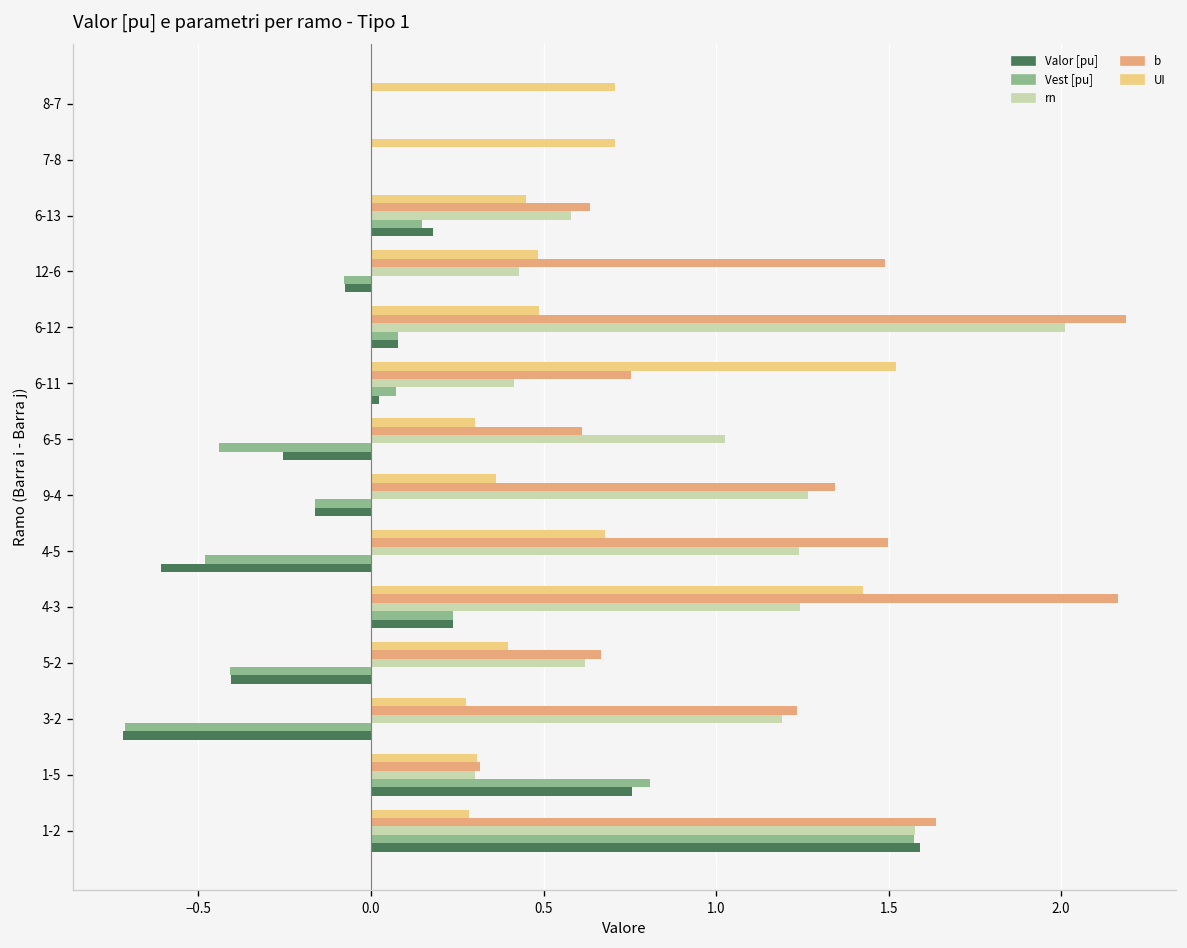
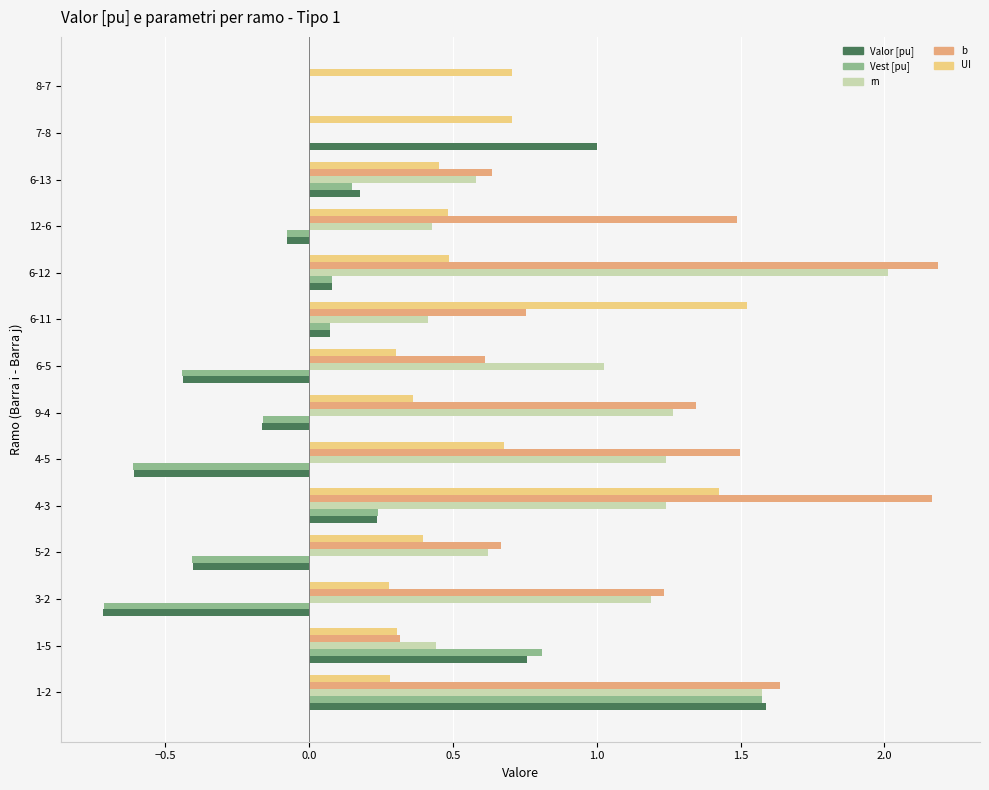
Valor [pu], 7-8: 0 -> 1
Valor [pu], 6-11: 0.02 -> 0.07
Valor [pu], 6-5: -0.25 -> -0.44
Vest [pu], 4-5: -0.48 -> -0.61
rn, 1-5: 0.30 -> 0.44
